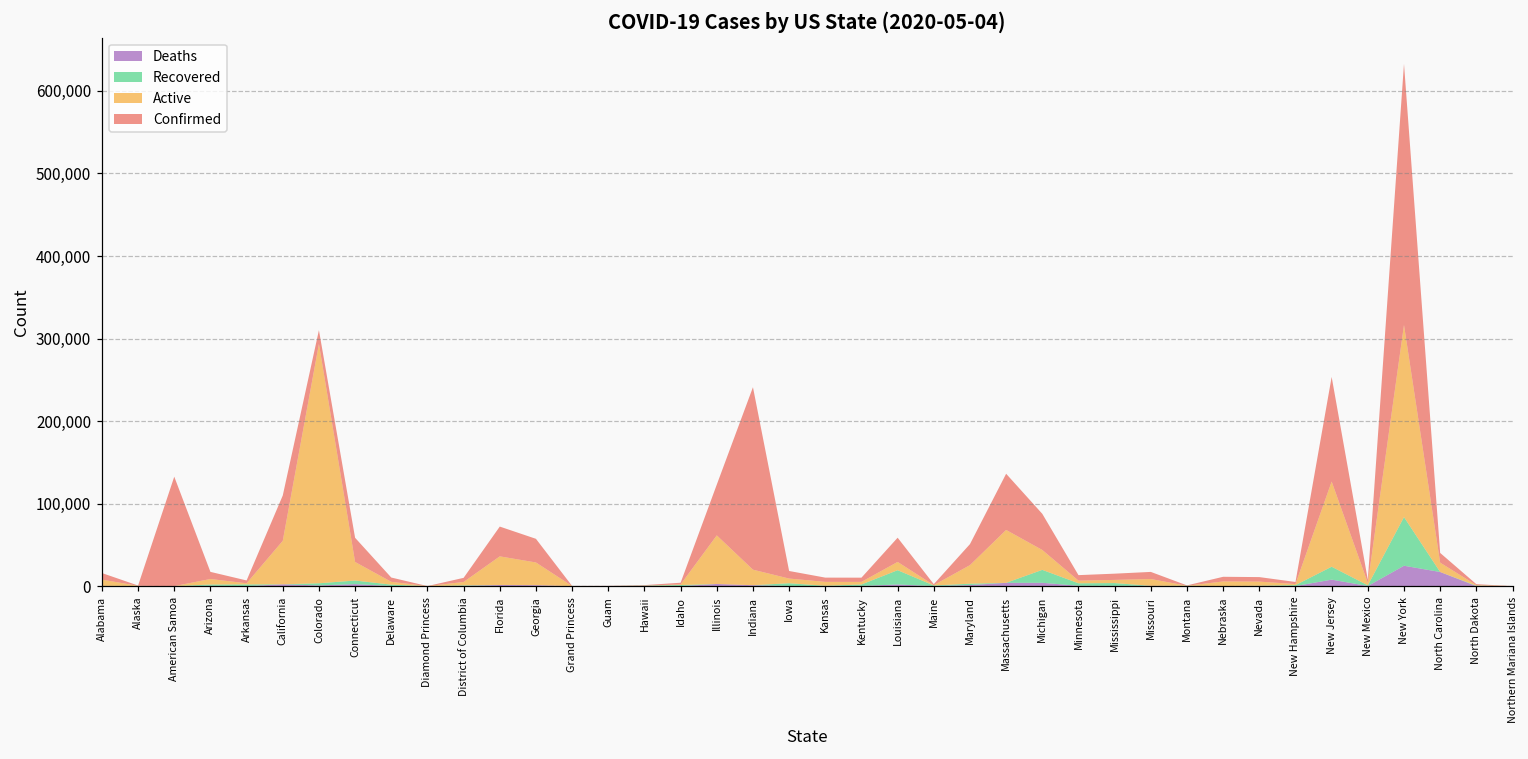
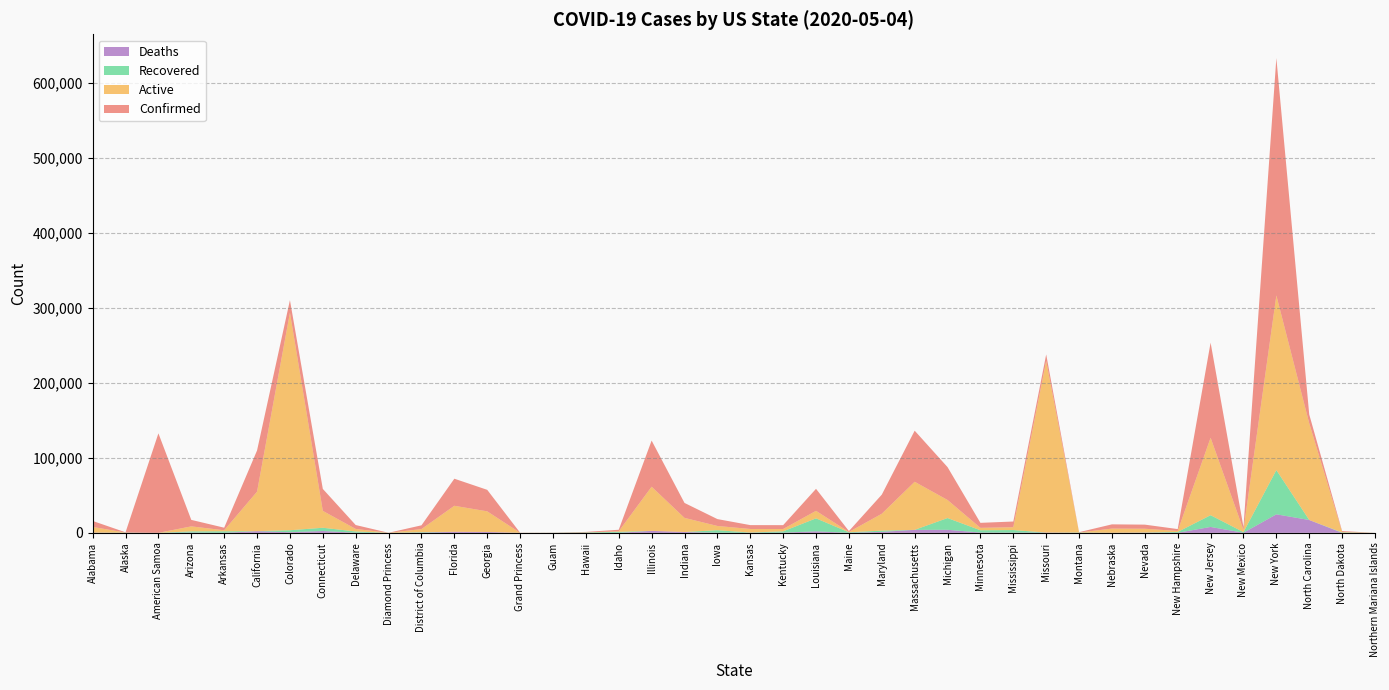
Confirmed, Indiana: 220,000 -> 20,000
Active, Missouri: 10,000 -> 230,000
Active, North Carolina: 10,000 -> 130,000
